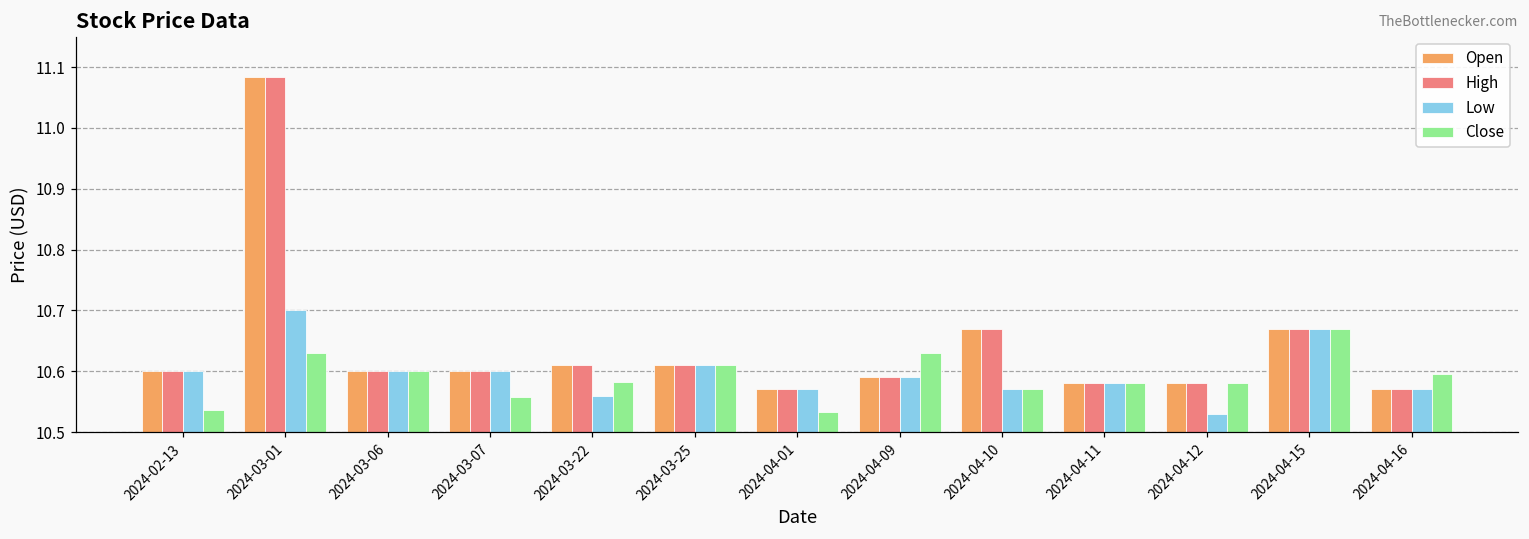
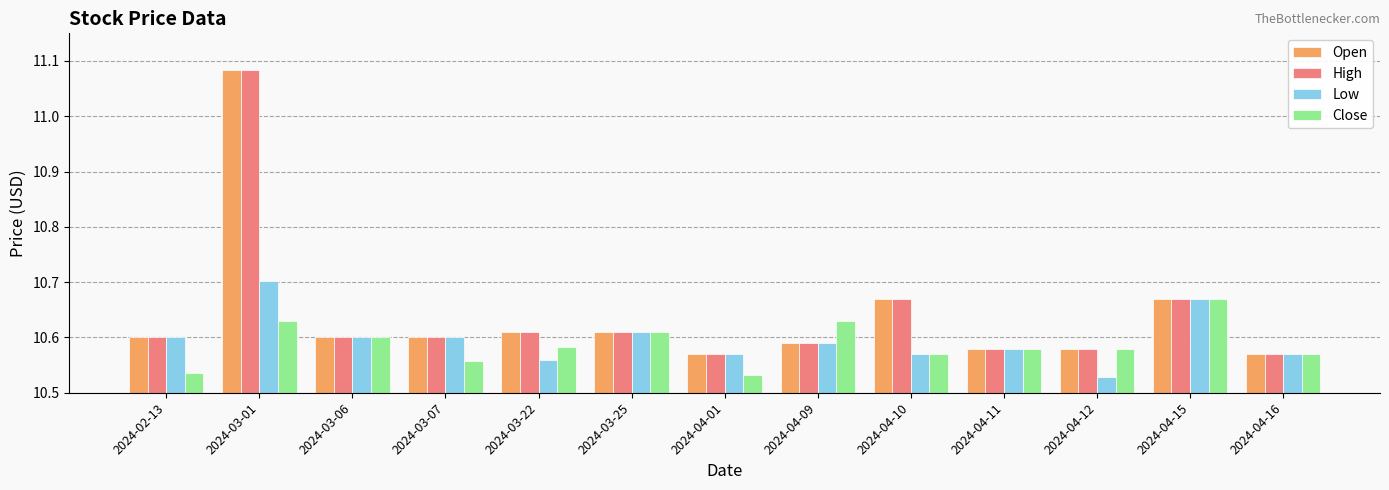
Close, 2024-04-16: 10.60 -> 10.57
